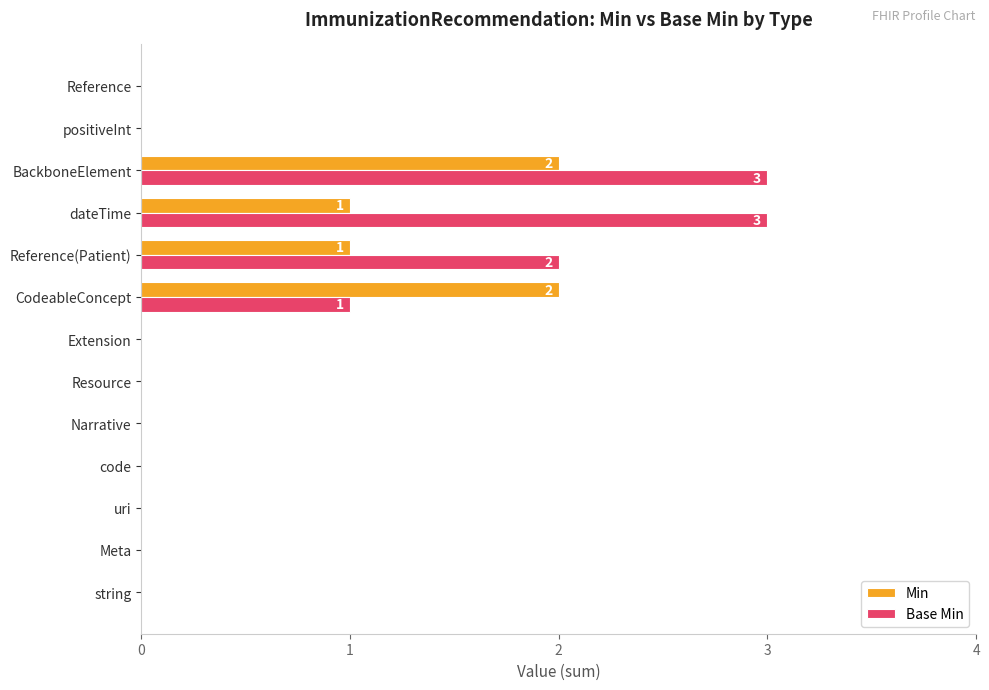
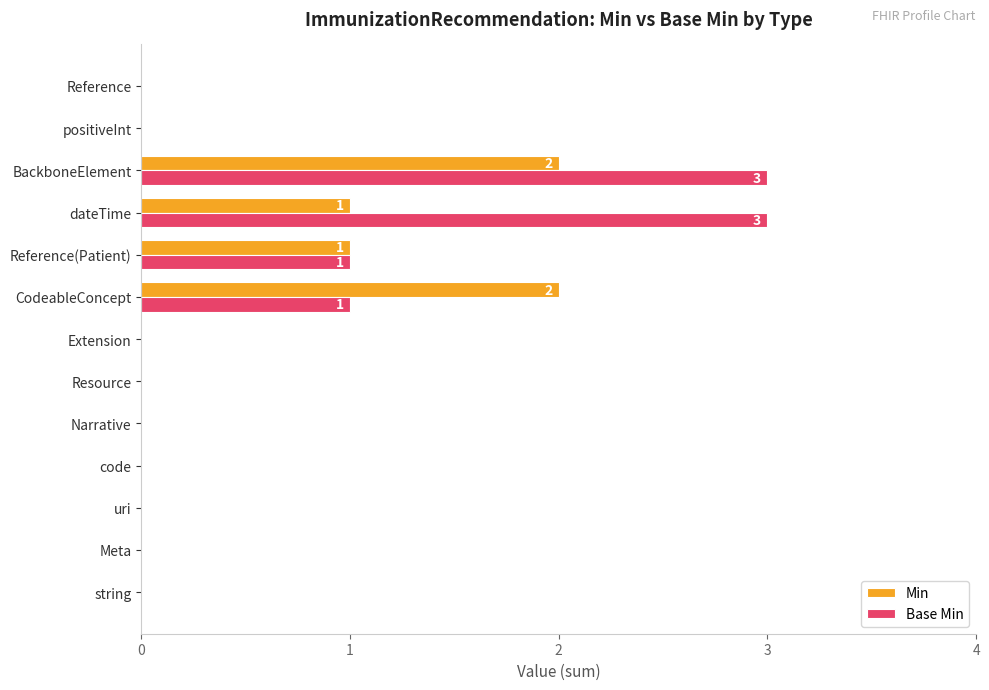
Base Min, Reference(Patient): 2 -> 1
